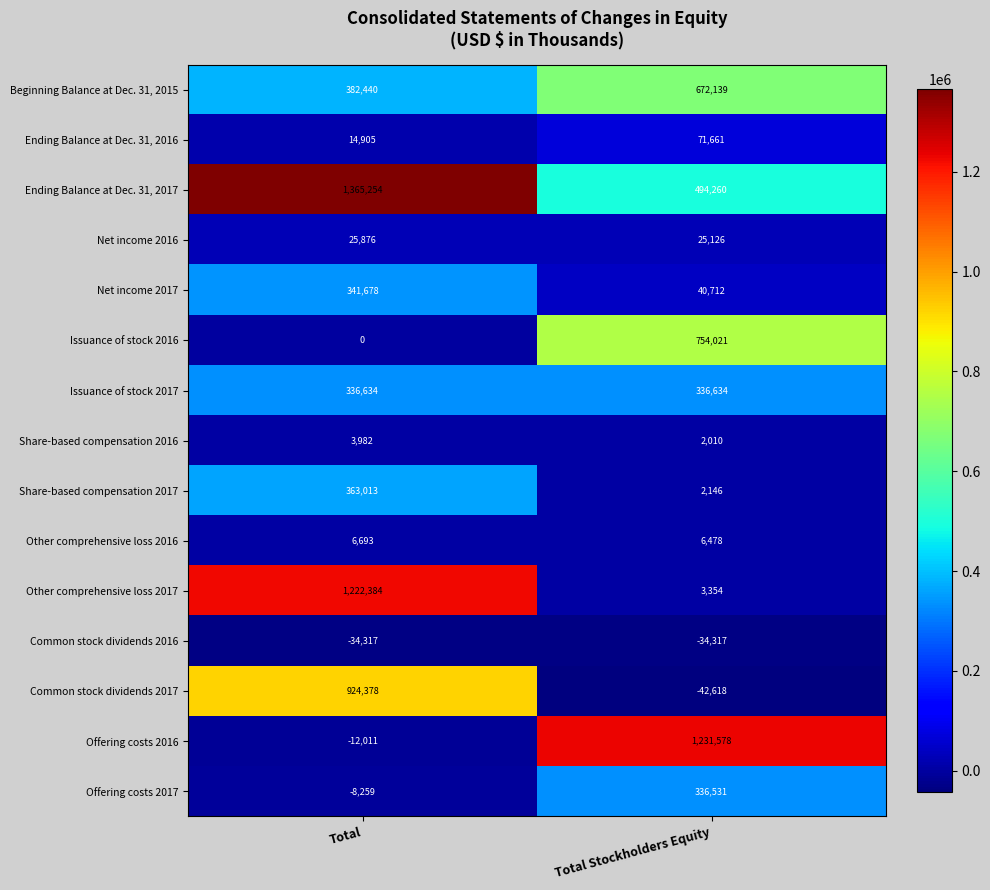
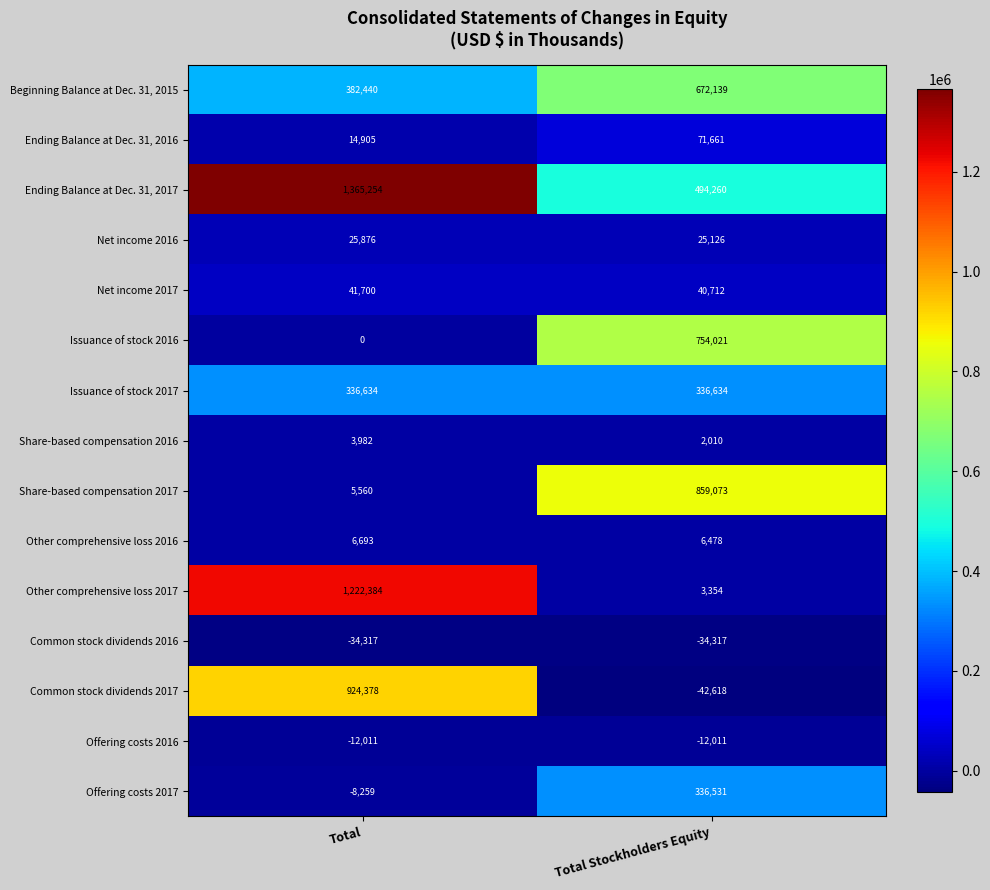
Net income 2017, Total: 341,678 -> 41,700
Share-based compensation 2017, Total: 363,013 -> 5,560
Share-based compensation 2017, Total Stockholders Equity: 2,146 -> 859,073
Offering costs 2016, Total Stockholders Equity: 1,231,578 -> -12,011
